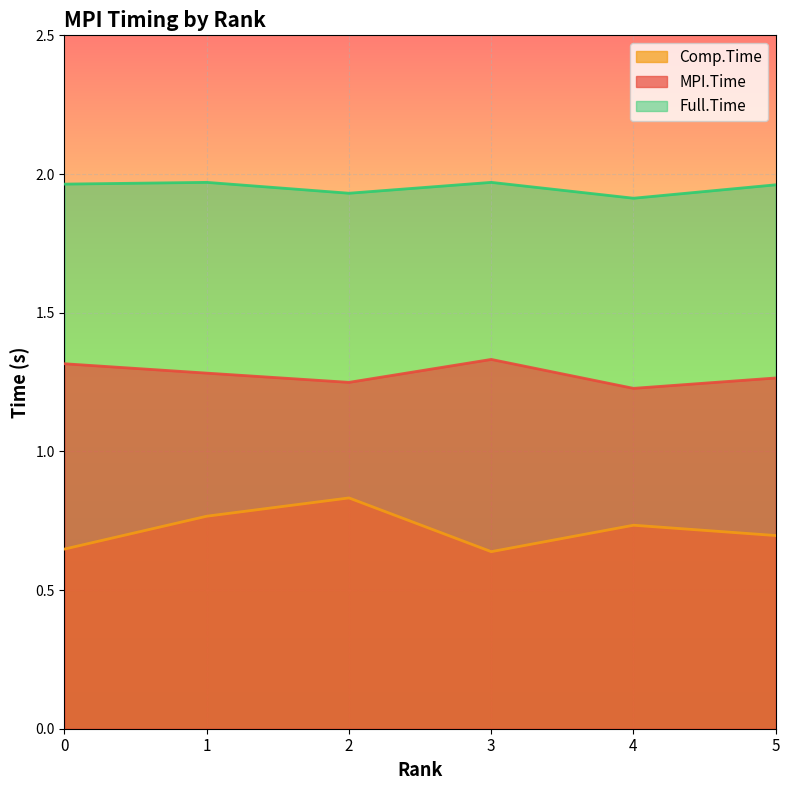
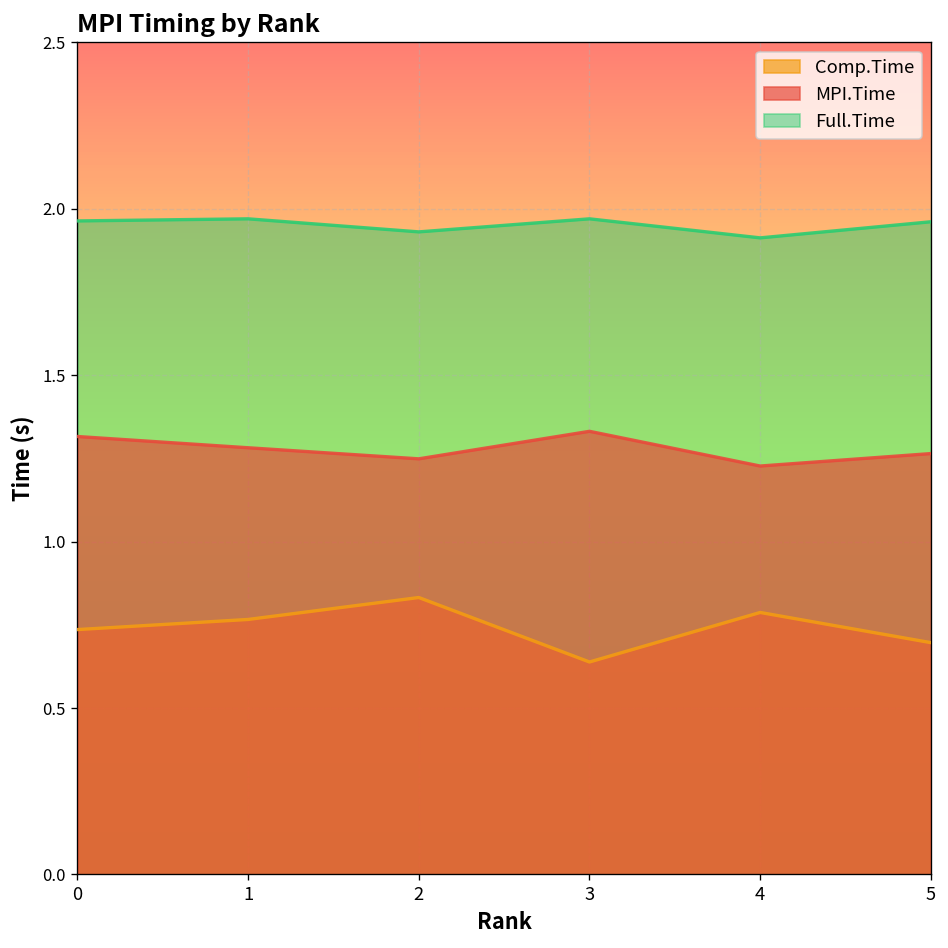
Comp.Time, 0: 0.65 -> 0.74
Comp.Time, 4: 0.73 -> 0.79
